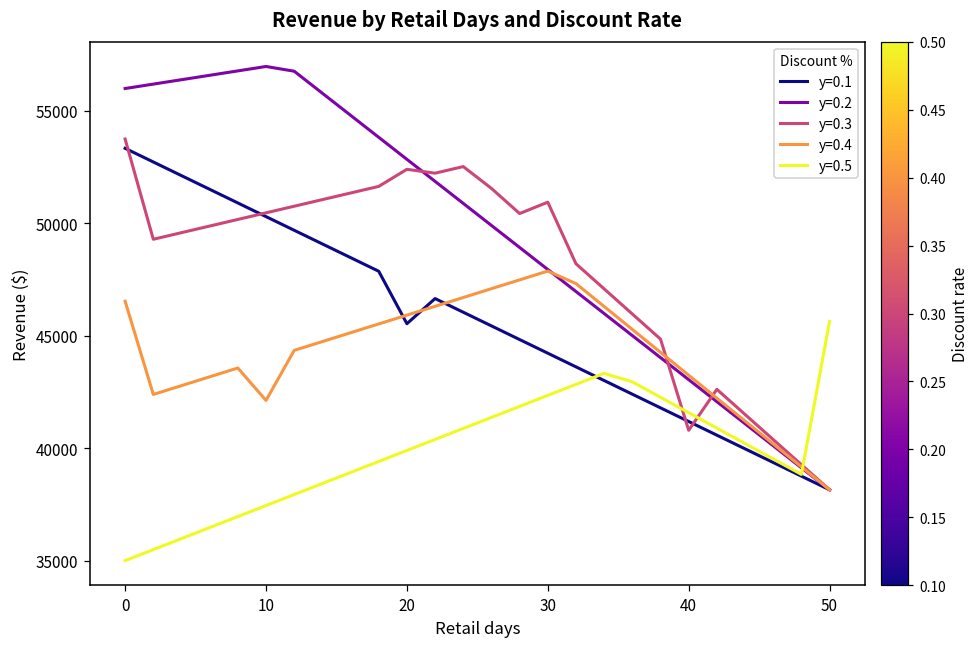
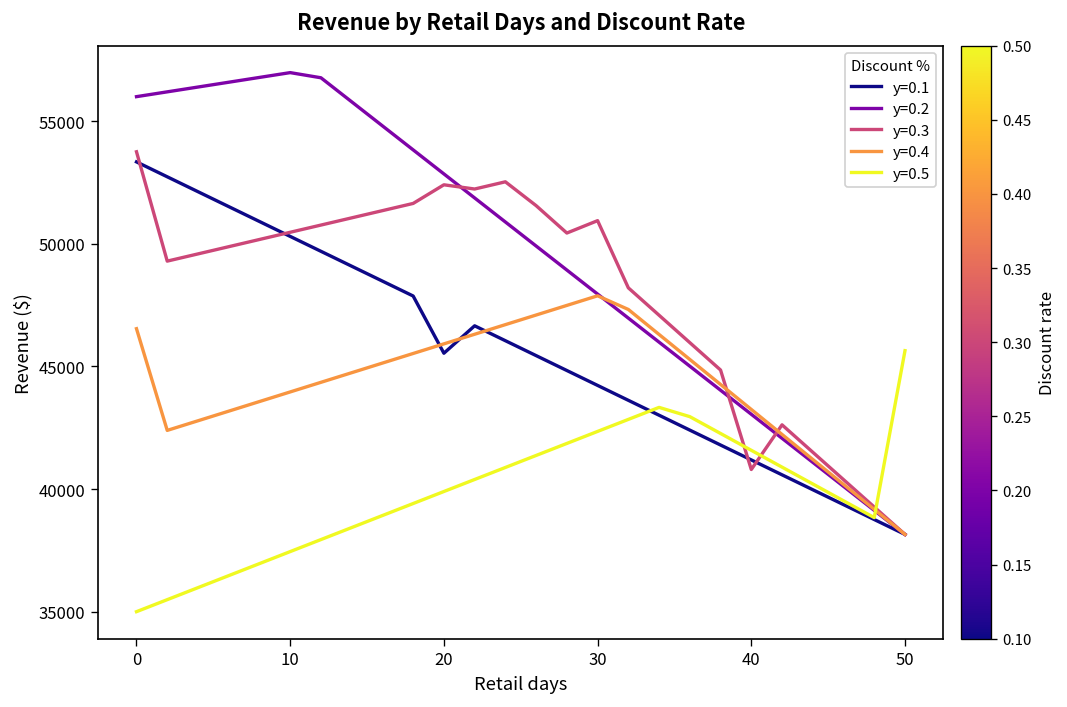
y=0.4, 10: 42100 -> 44000
